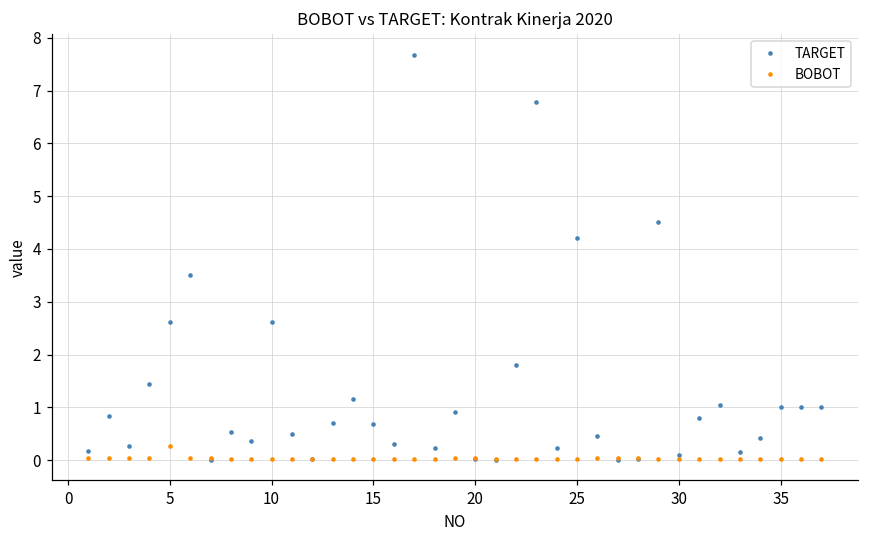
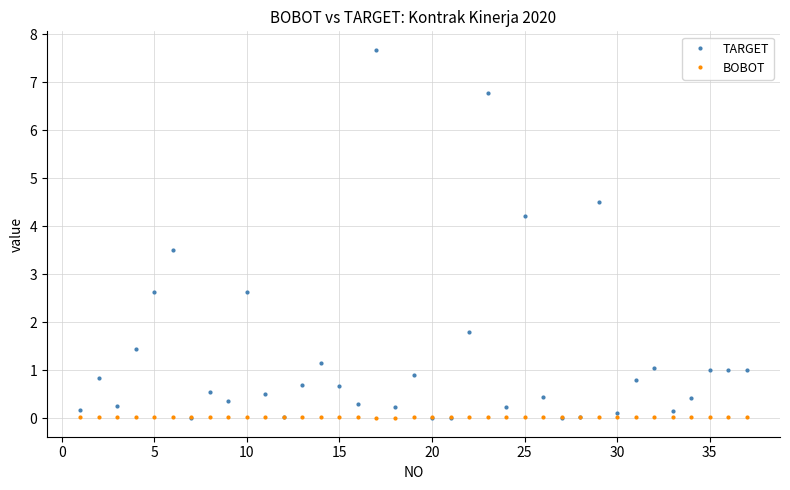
BOBOT, 5: 0.3 -> 0.0
